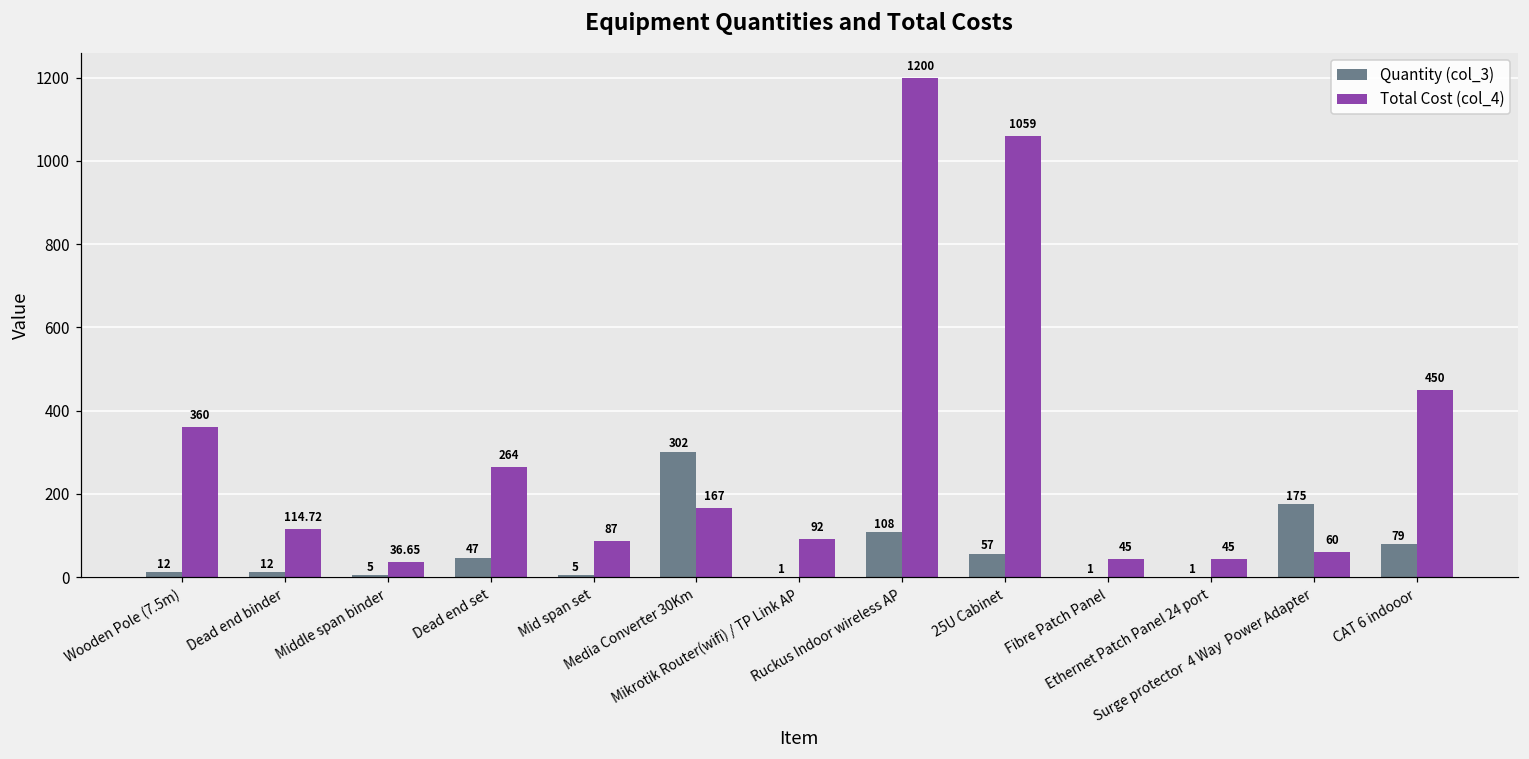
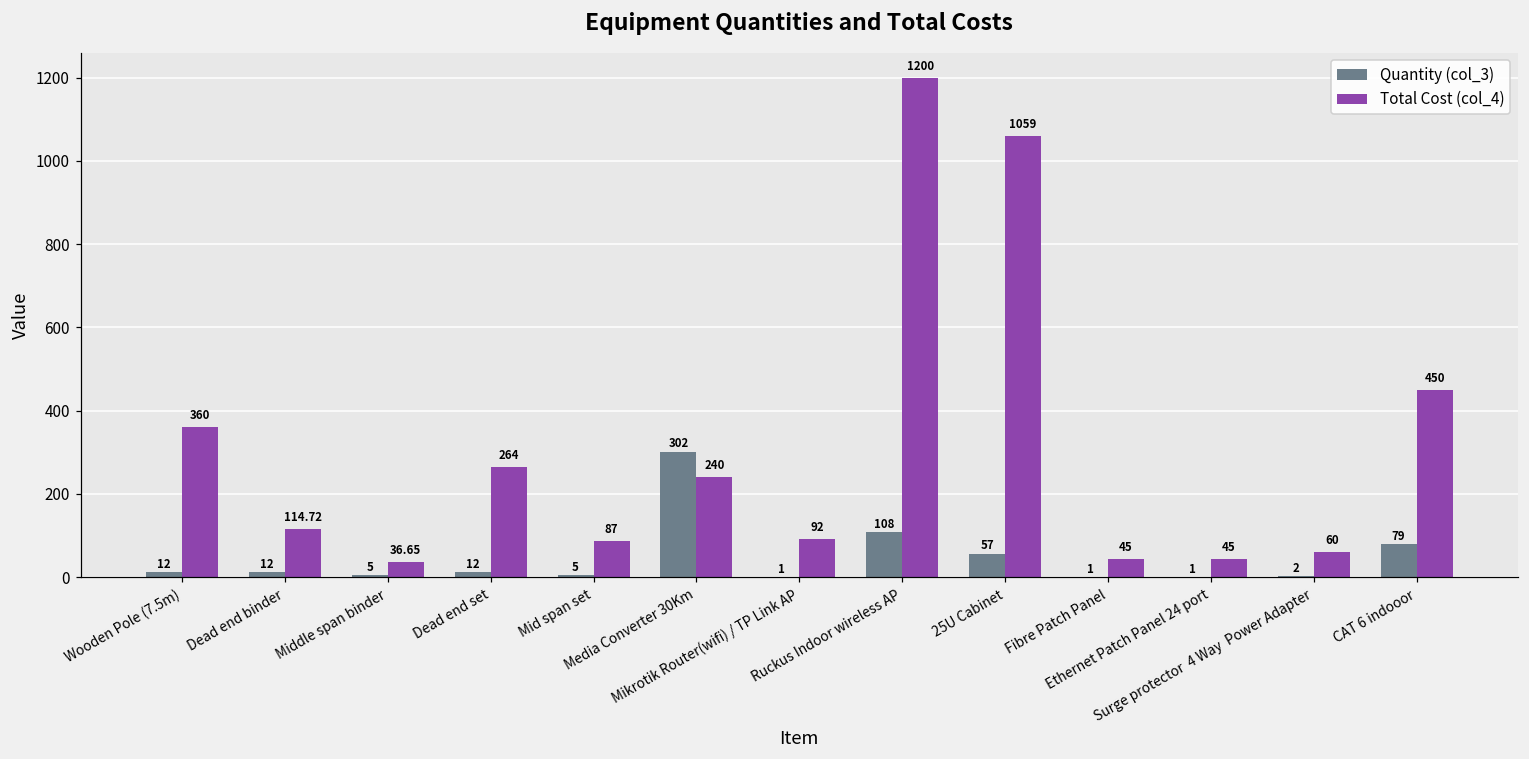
Quantity (col_3), Dead end set: 47 -> 12
Total Cost (col_4), Media Converter 30Km: 167 -> 240
Quantity (col_3), Surge protector 4 Way Power Adapter: 175 -> 2
